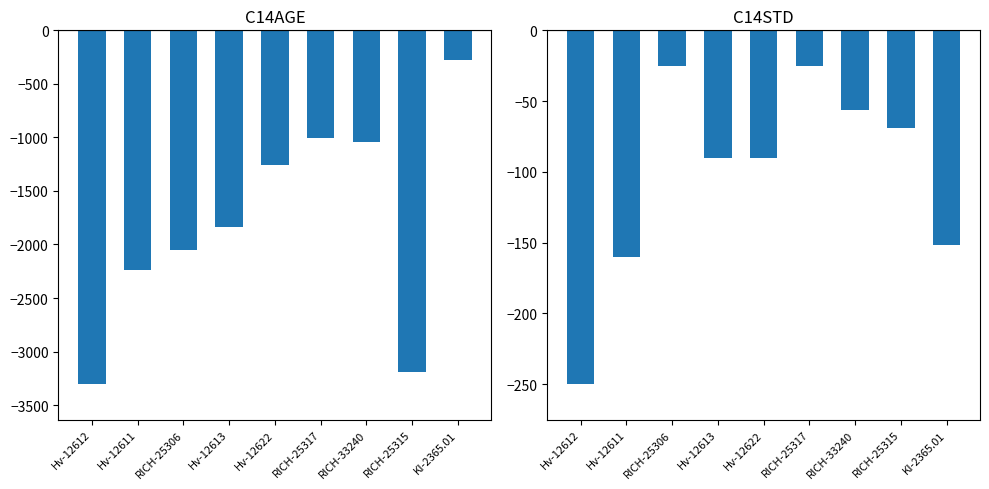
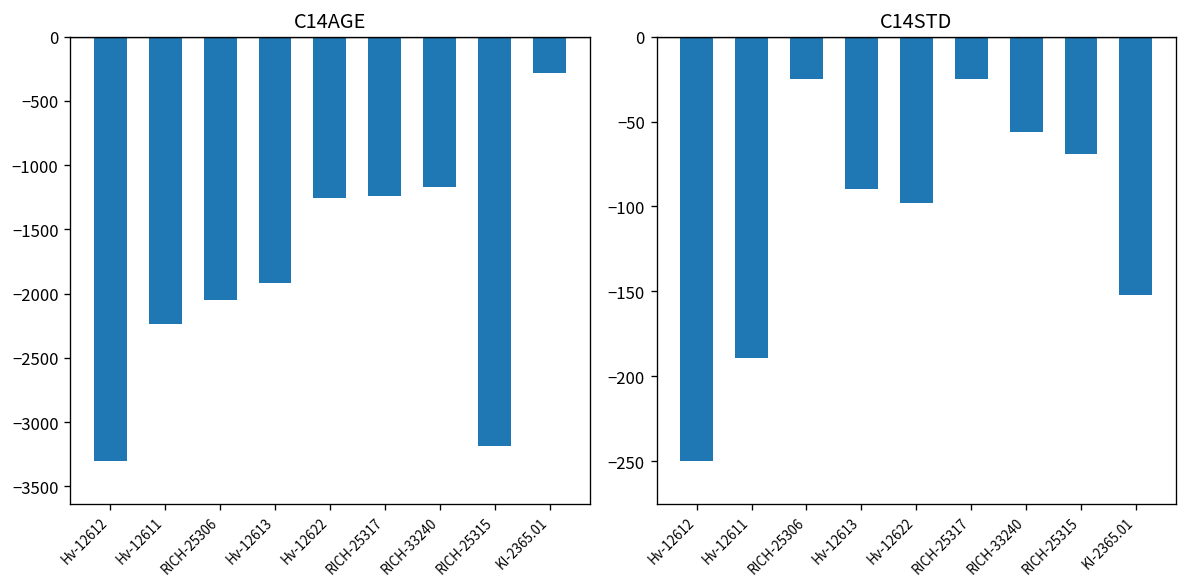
C14AGE, Hv-12613: -1840 -> -1920
C14AGE, RICH-25317: -1010 -> -1240
C14AGE, RICH-33240: -1050 -> -1170
C14STD, Hv-12611: -160 -> -189
C14STD, Hv-12622: -90 -> -98
